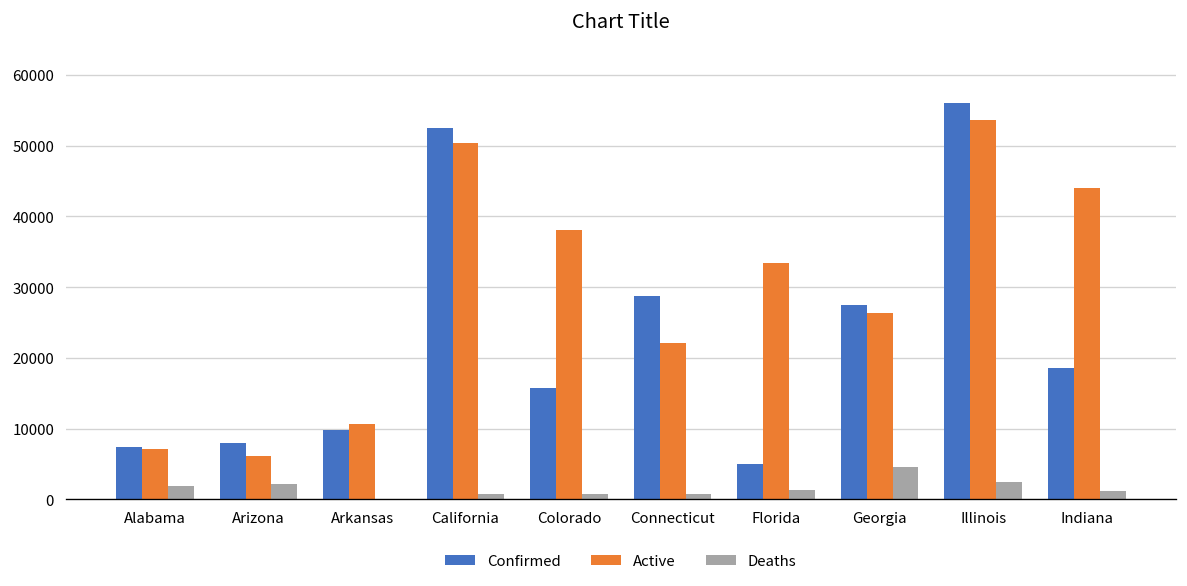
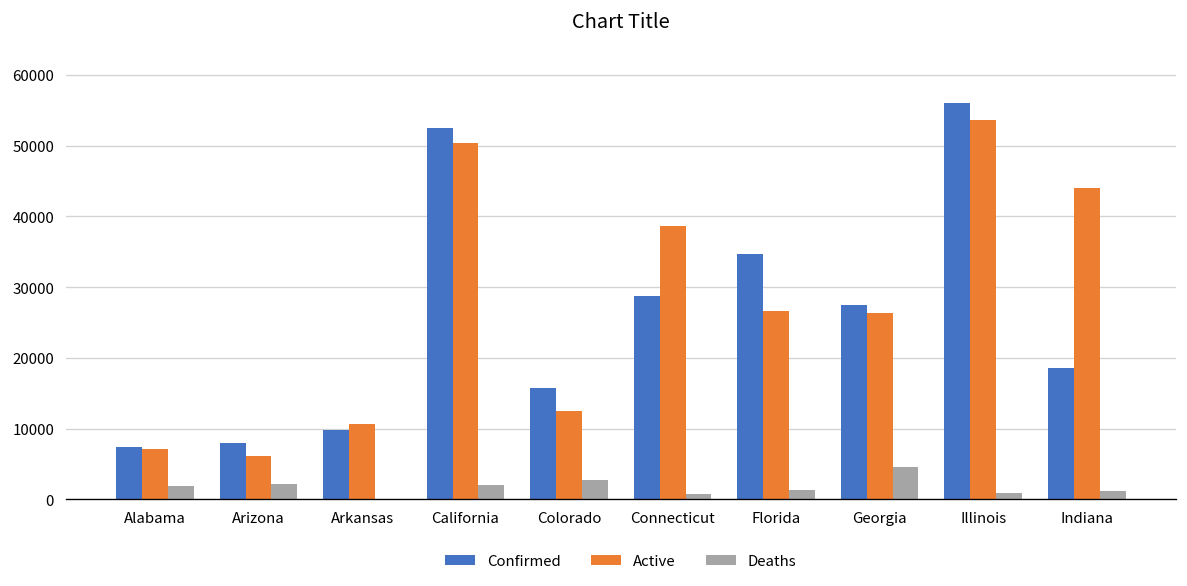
Deaths, California: 1000 -> 2000
Active, Colorado: 38000 -> 12000
Deaths, Colorado: 1000 -> 3000
Active, Connecticut: 22000 -> 39000
Confirmed, Florida: 5000 -> 35000
Active, Florida: 33000 -> 27000
Deaths, Illinois: 2000 -> 1000
